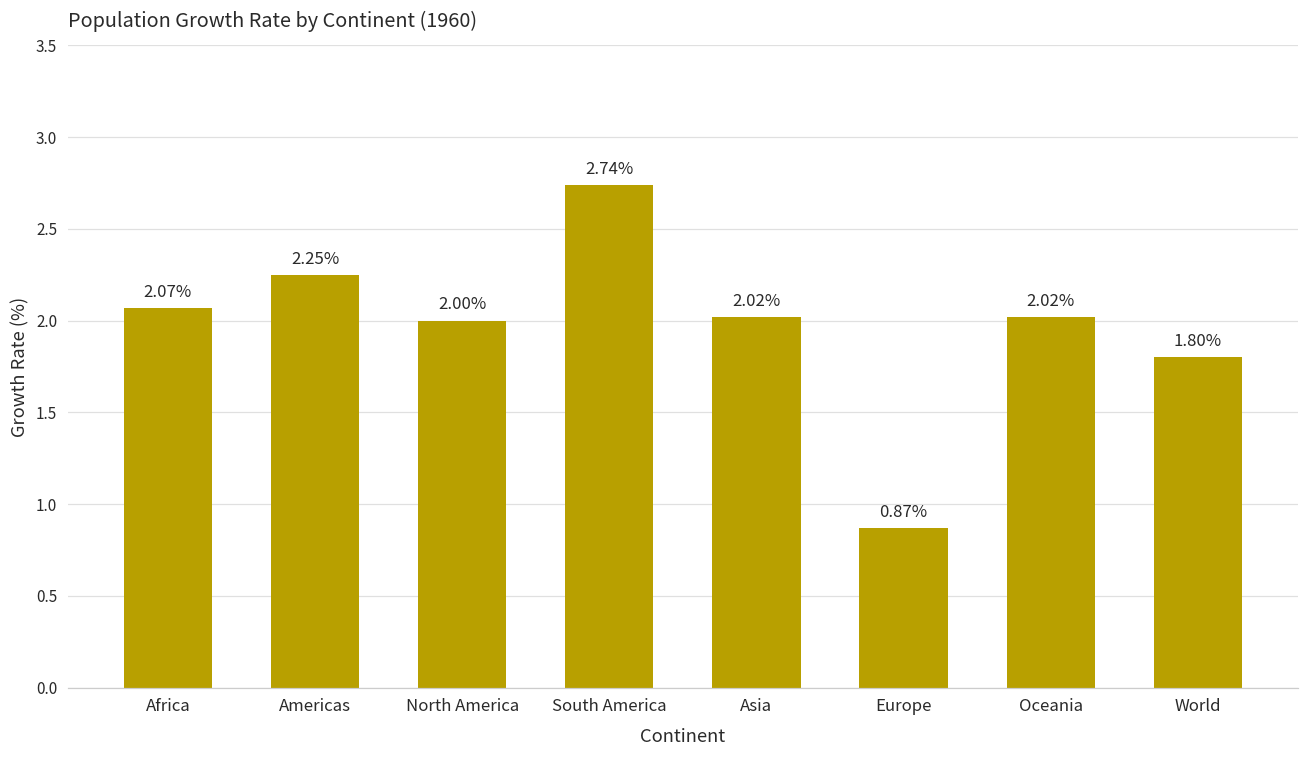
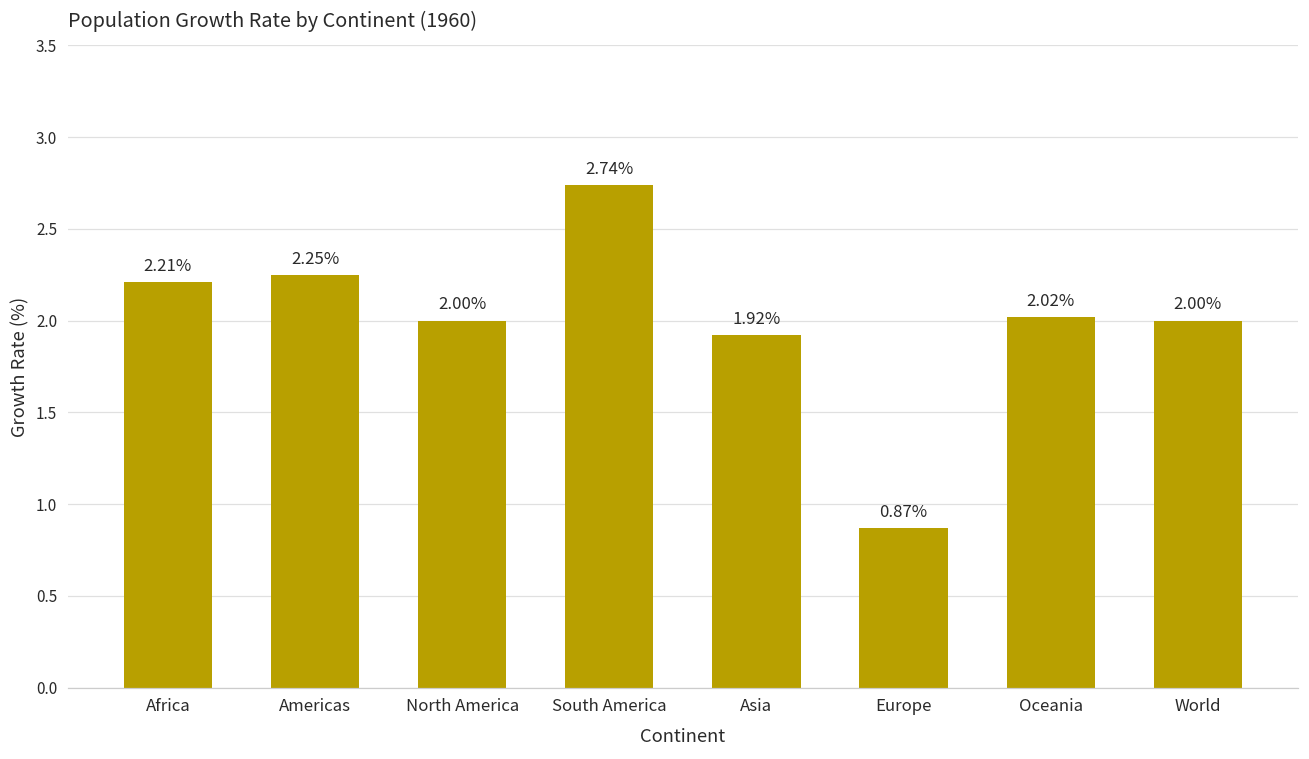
Africa: 2.07% -> 2.21%
Asia: 2.02% -> 1.92%
World: 1.80% -> 2.00%
